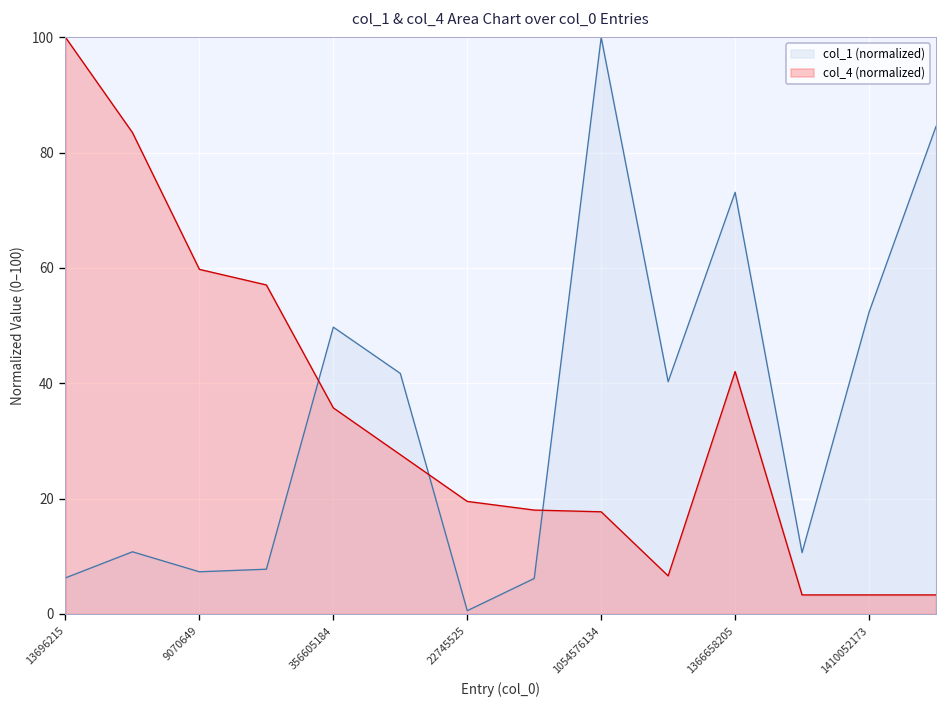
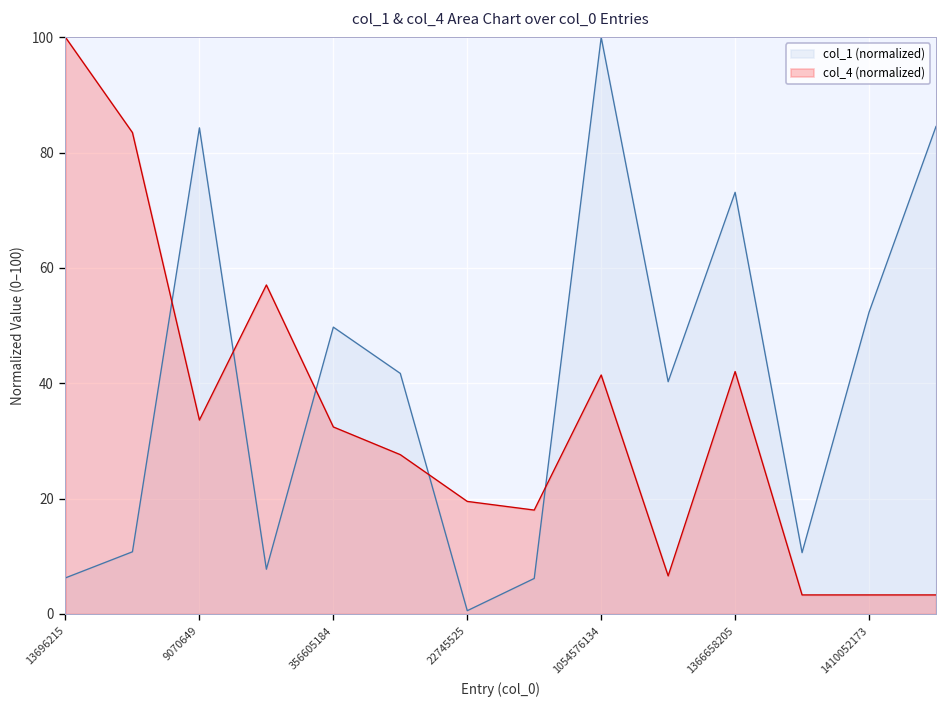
col_1 (normalized), 9070649: 7 -> 84
col_4 (normalized), 9070649: 60 -> 34
col_4 (normalized), 356605184: 36 -> 32
col_4 (normalized), 1054576134: 18 -> 41
